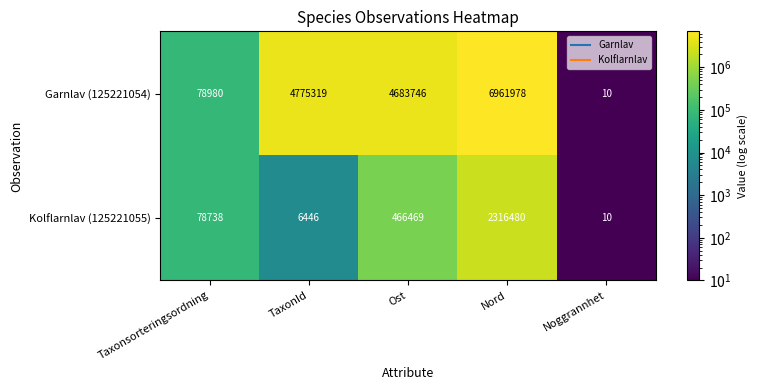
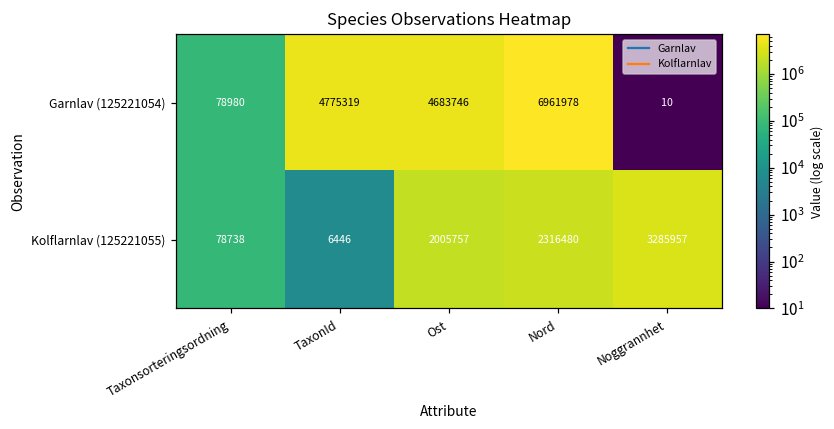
Kolflarnlav (125221055), Ost: 466469 -> 2005757
Kolflarnlav (125221055), Noggrannhet: 10 -> 3285957
